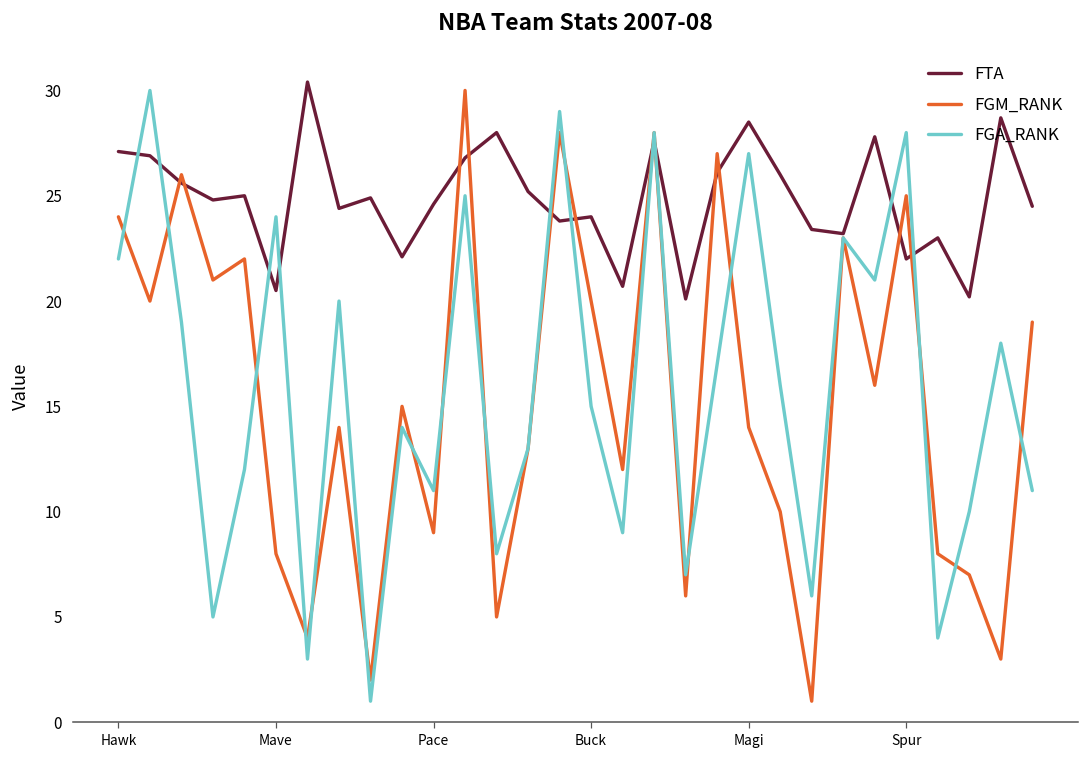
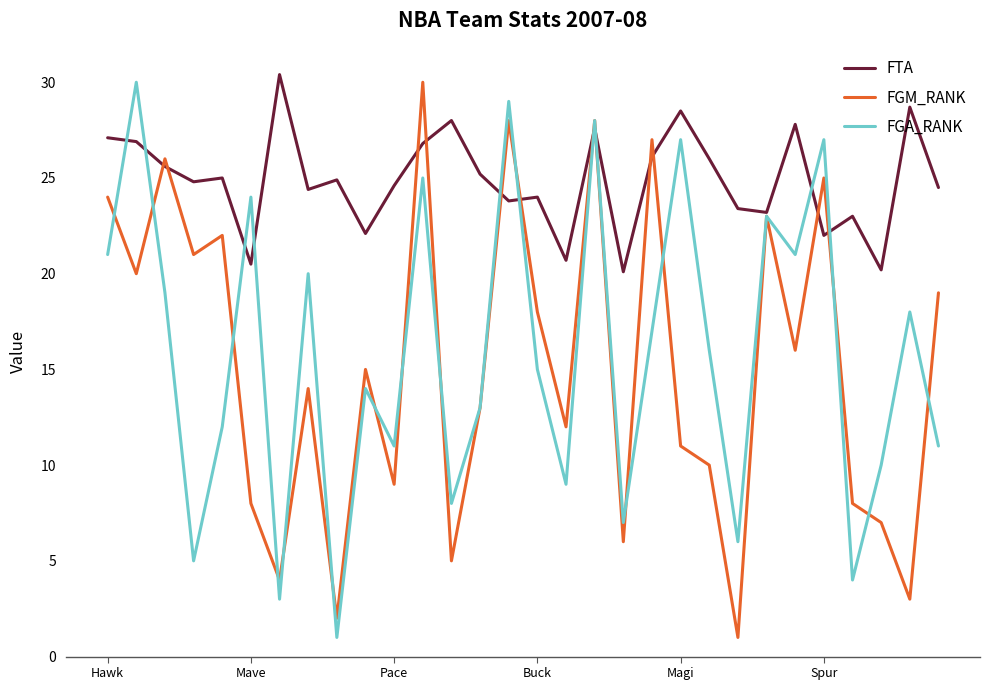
FGA_RANK, Hawk: 22 -> 21
FGM_RANK, Buck: 20 -> 18
FGM_RANK, Magi: 14 -> 11
FGA_RANK, Spur: 28 -> 27
